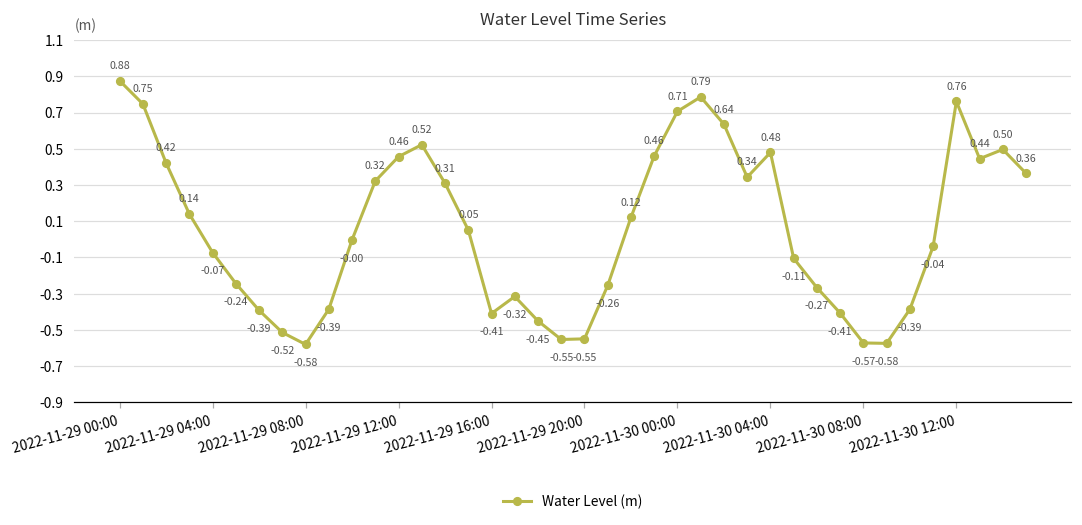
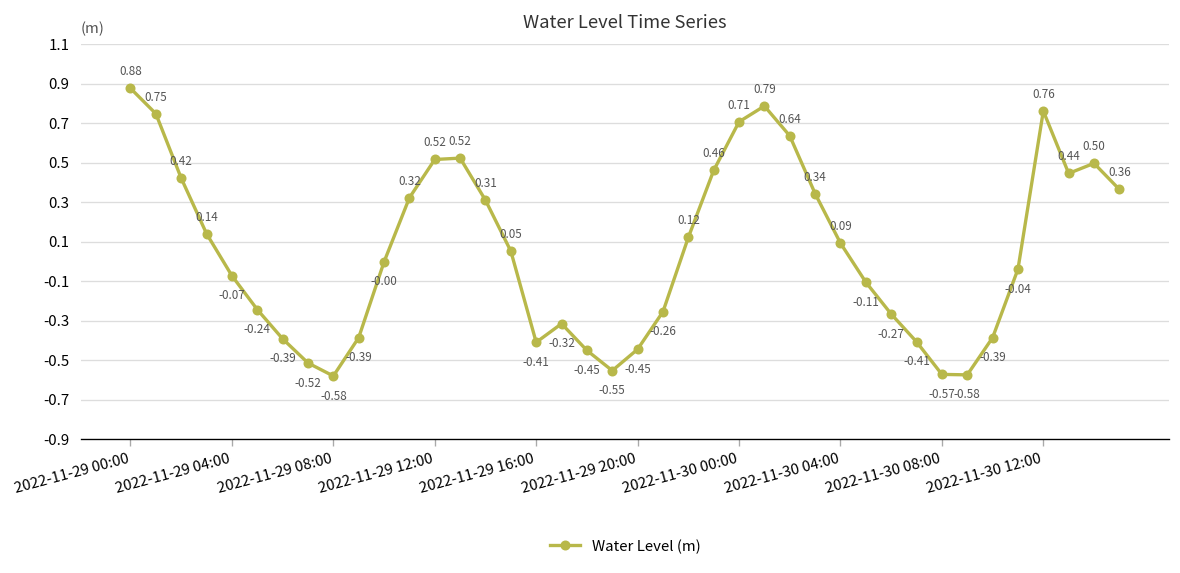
2022-11-29 12:00: 0.46 -> 0.52
2022-11-29 20:00: -0.55 -> -0.45
2022-11-30 04:00: 0.48 -> 0.09
